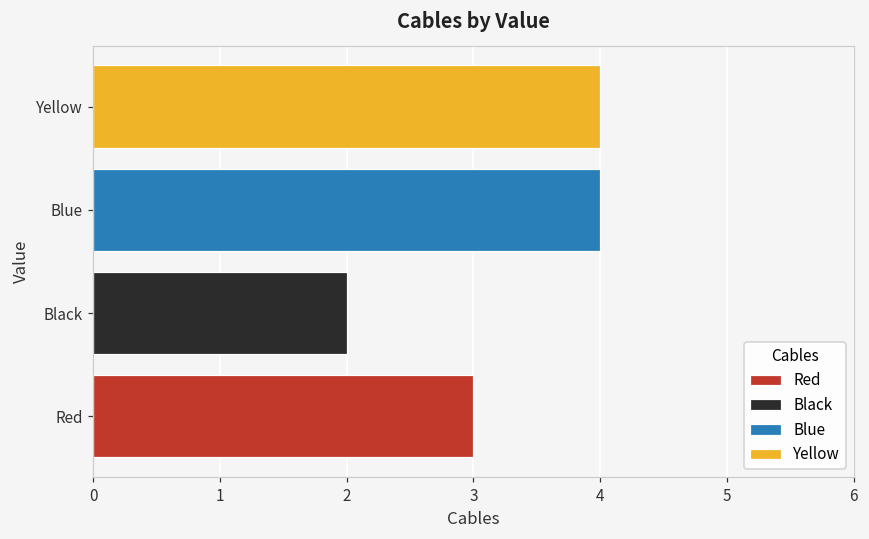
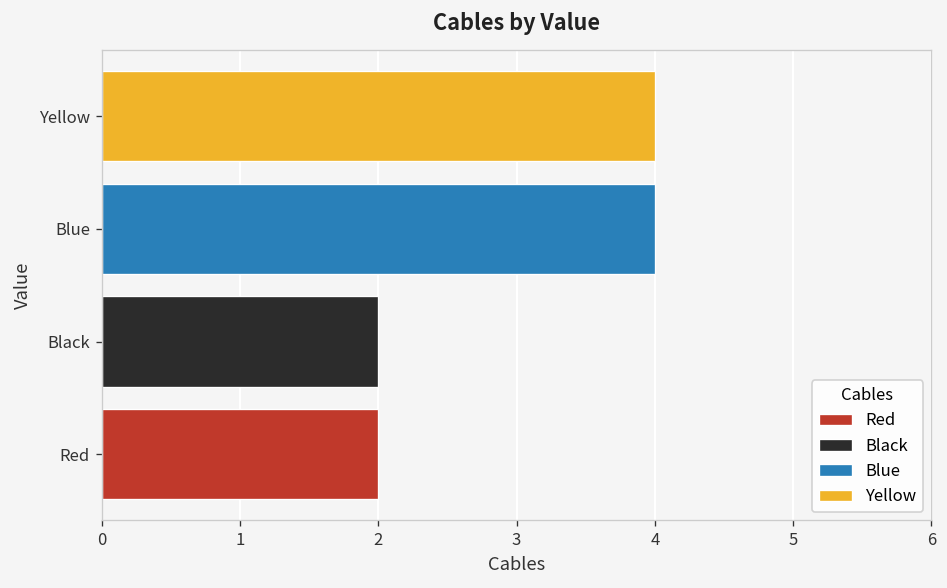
Red: 3 -> 2
